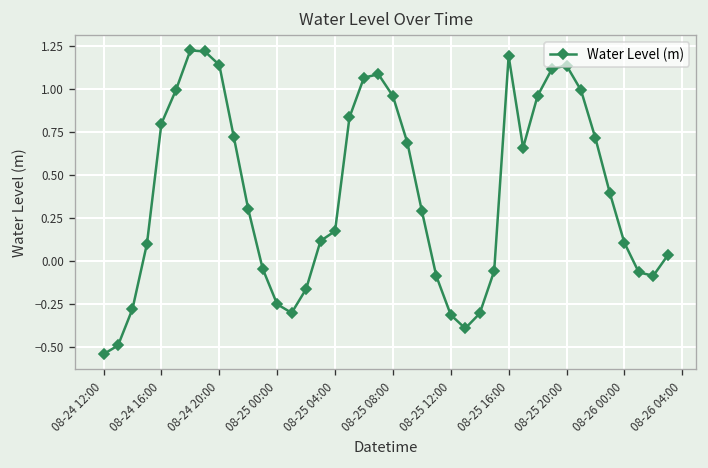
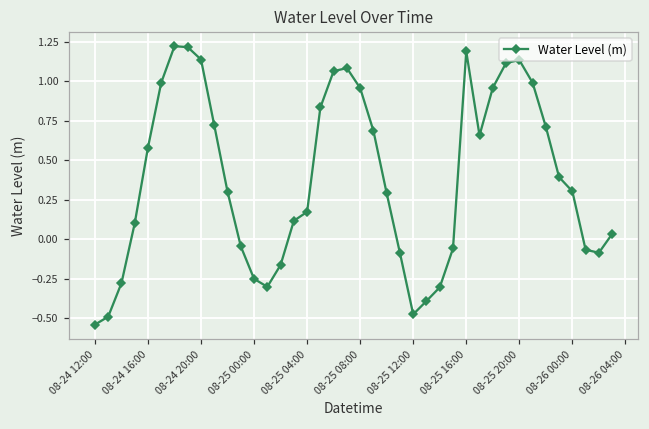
08-24 16:00: 0.80 -> 0.58
08-25 12:00: -0.31 -> -0.48
08-26 00:00: 0.11 -> 0.30
